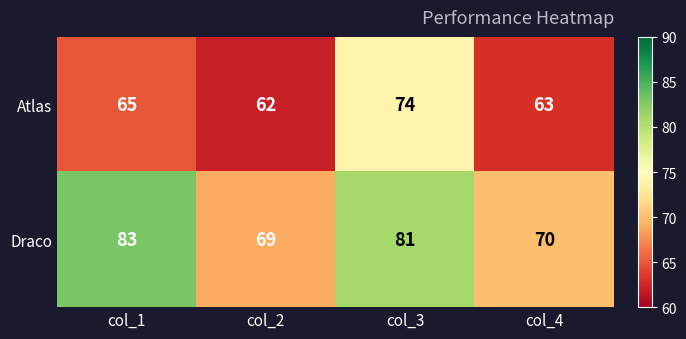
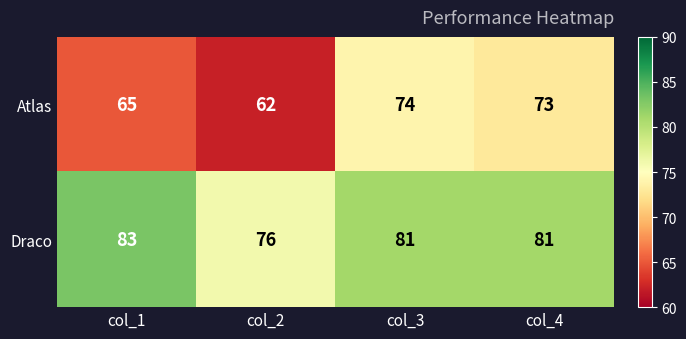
Atlas, col_4: 63 -> 73
Draco, col_2: 69 -> 76
Draco, col_4: 70 -> 81
